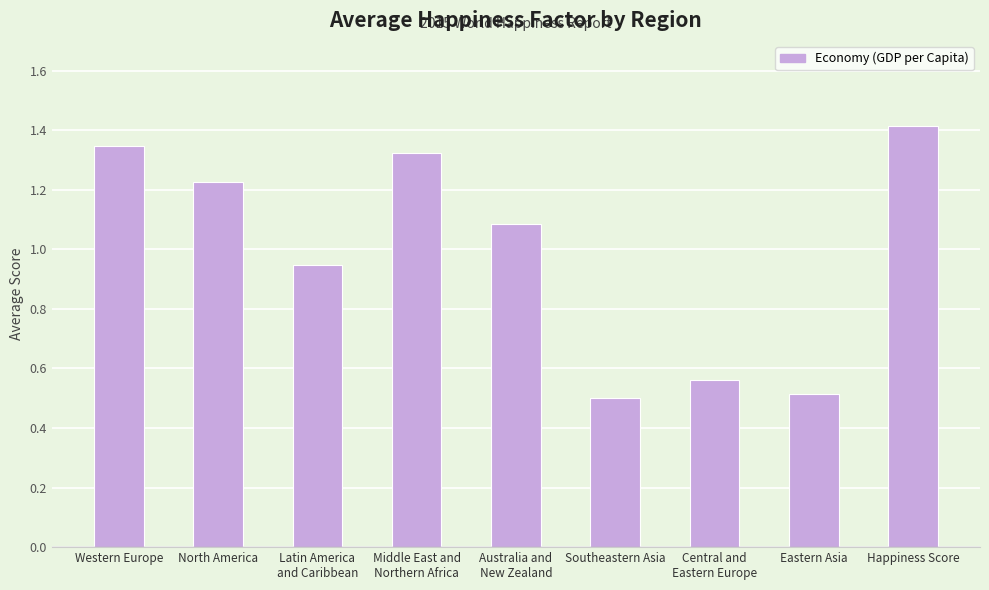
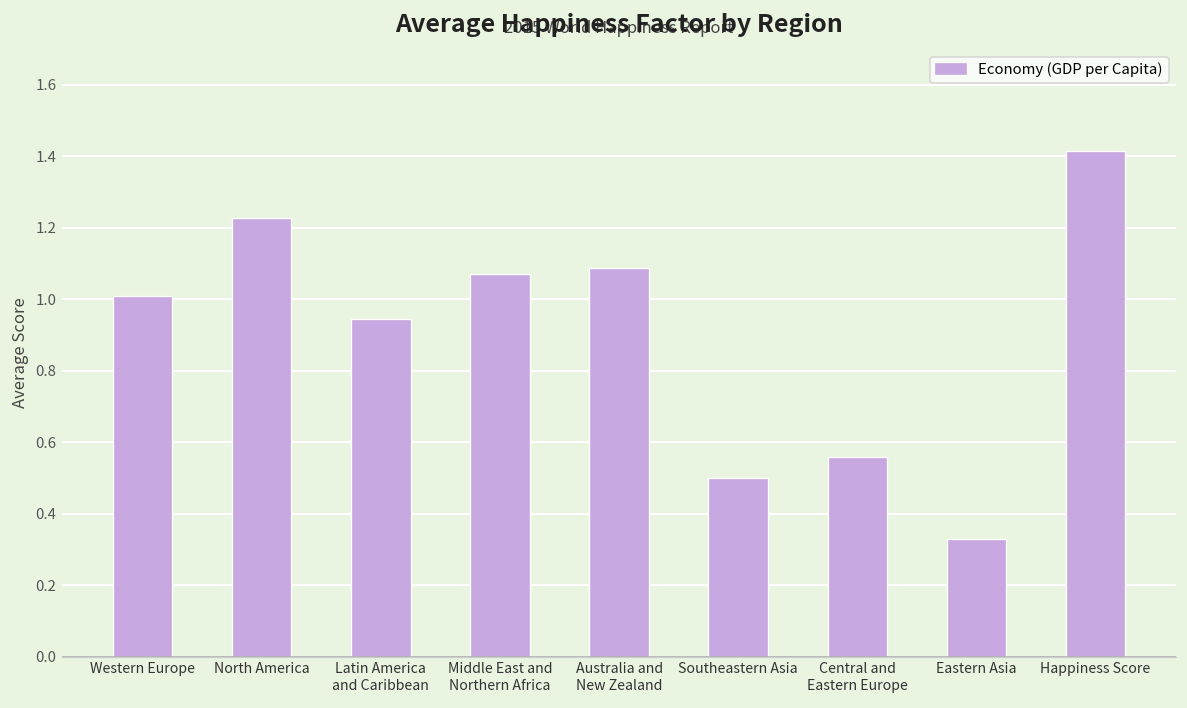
Western Europe: 1.35 -> 1.01
Middle East and Northern Africa: 1.33 -> 1.07
Eastern Asia: 0.51 -> 0.33
